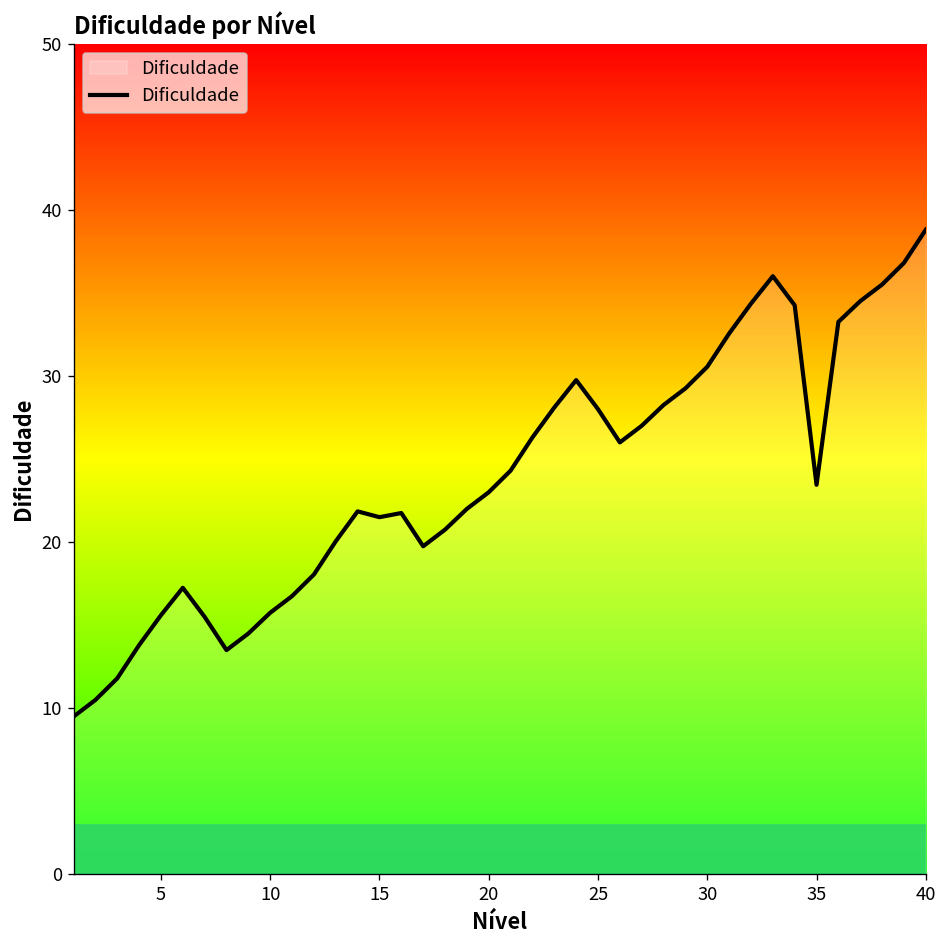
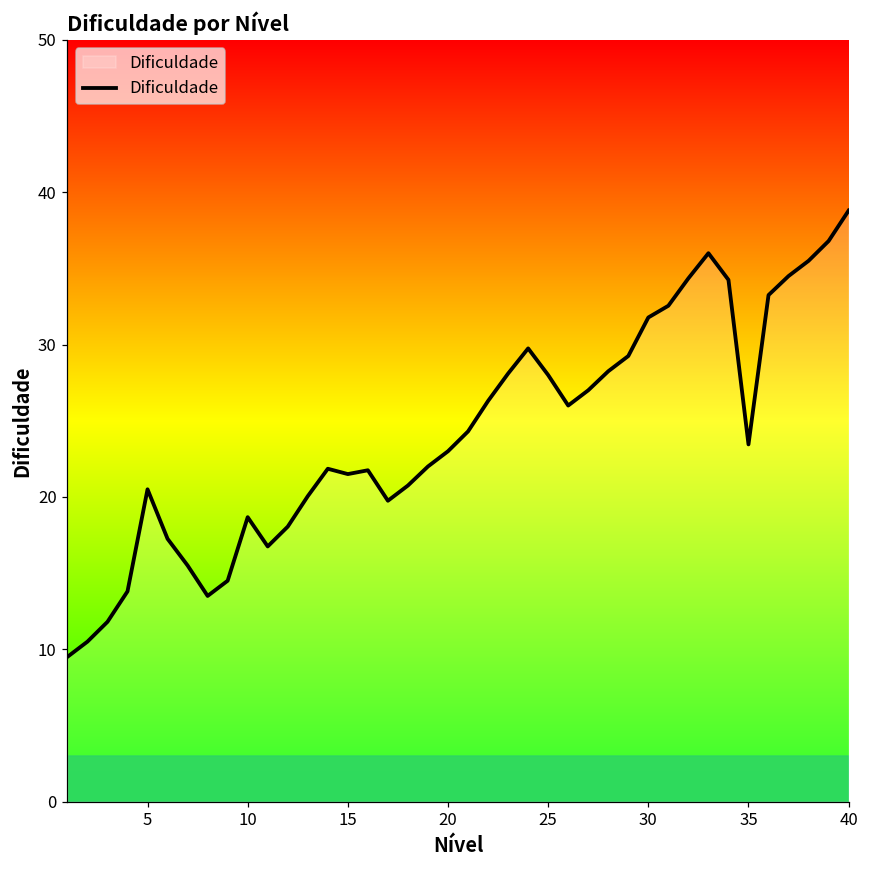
5: 15.6 -> 20.5
10: 15.8 -> 18.7
30: 30.6 -> 31.8
